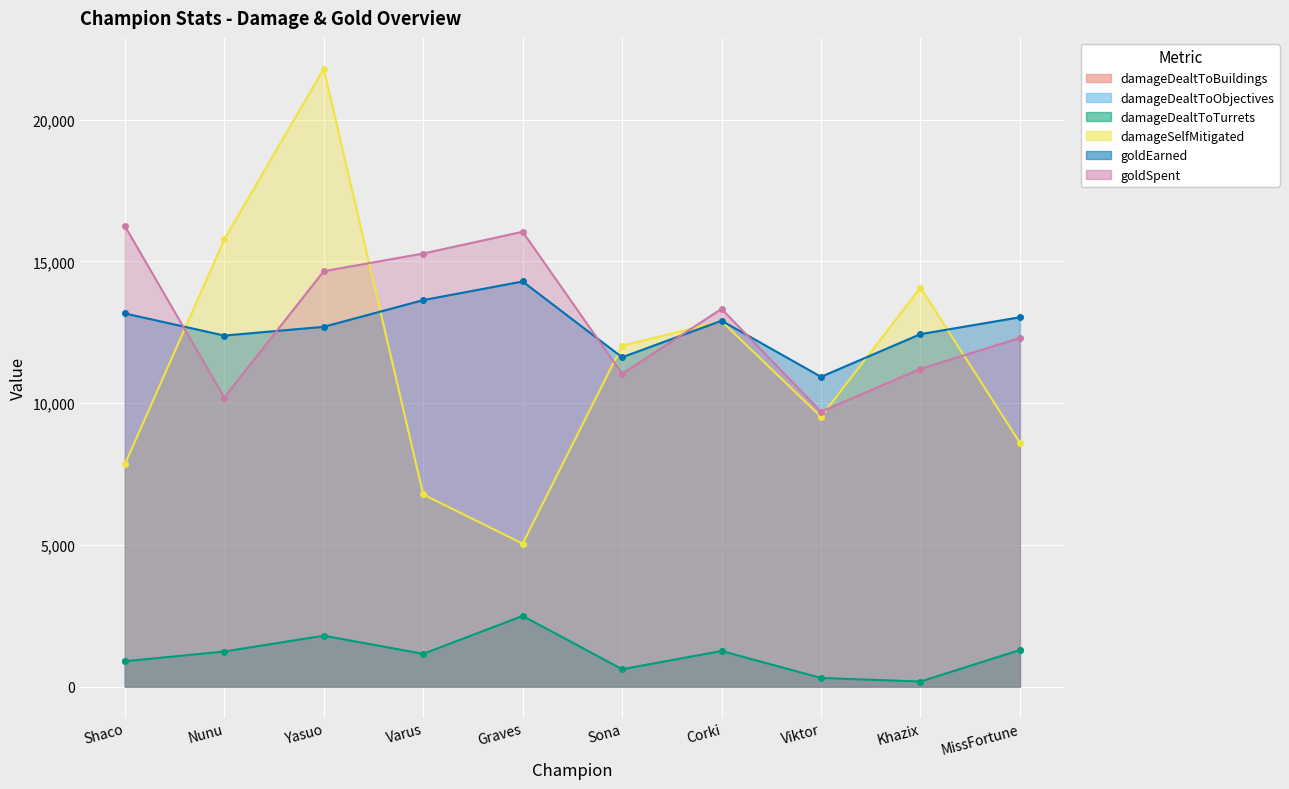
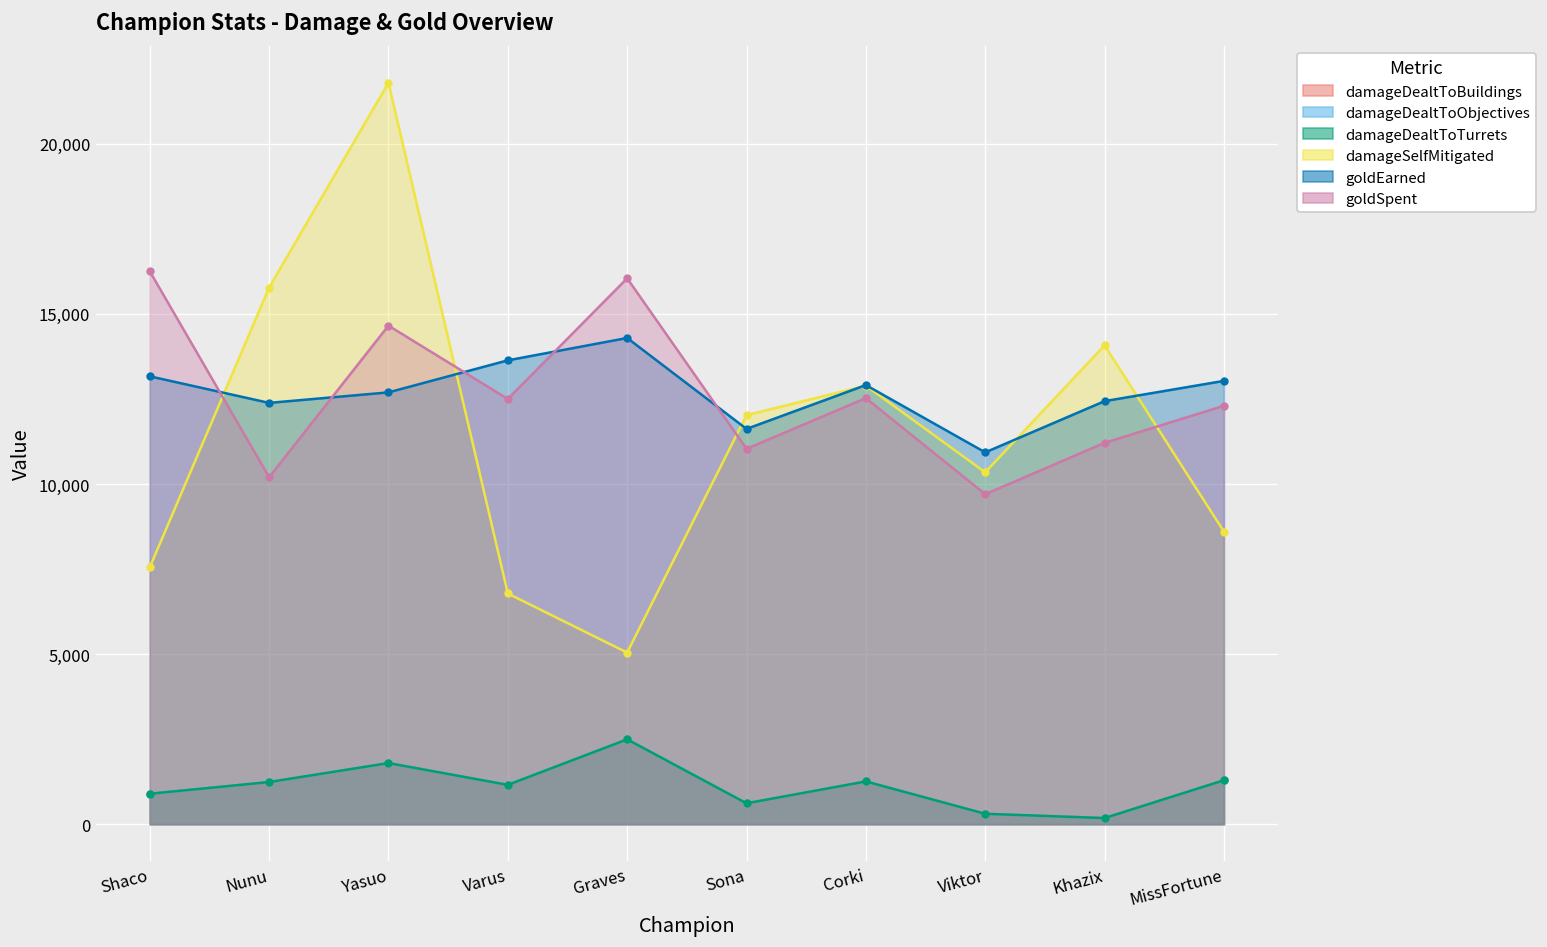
damageSelfMitigated, Shaco: 7,800 -> 7,500
goldSpent, Varus: 15,300 -> 12,500
goldSpent, Corki: 13,300 -> 12,500
damageSelfMitigated, Viktor: 9,500 -> 10,300
